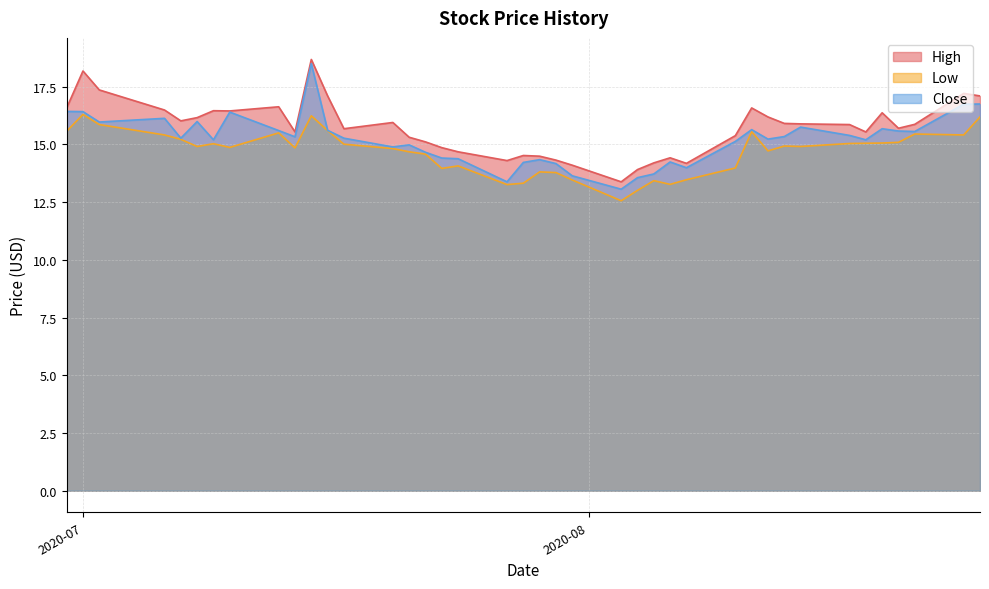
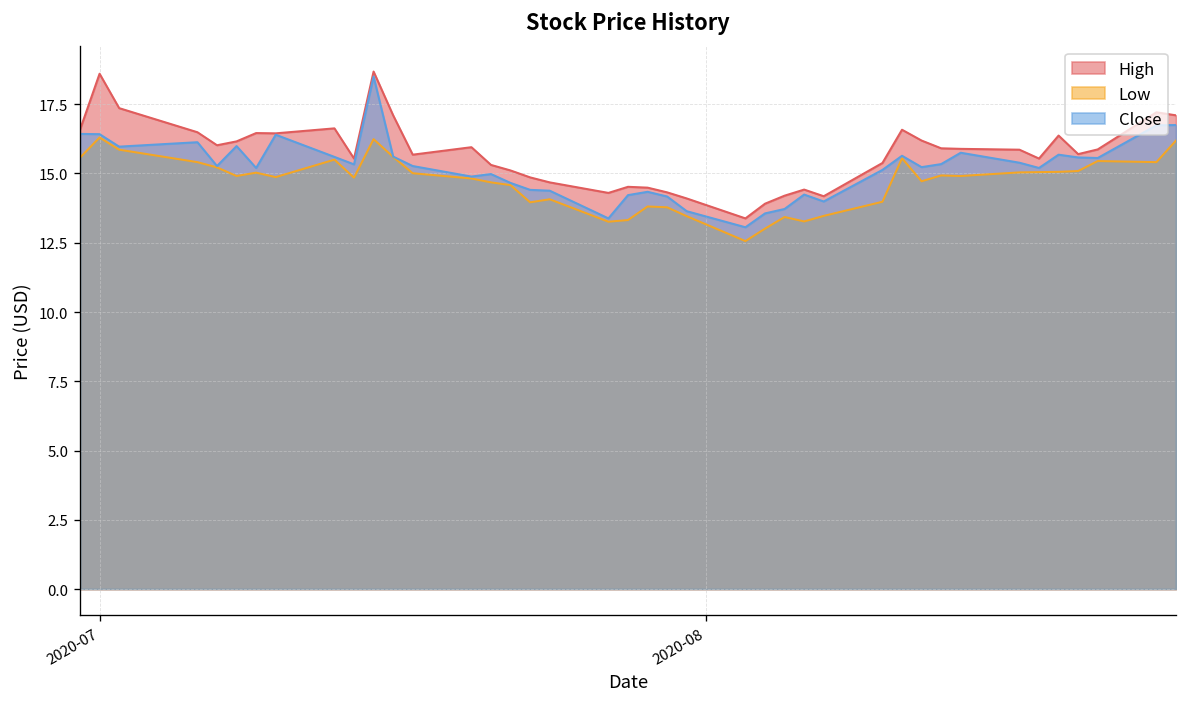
High, 2020-07: 18.2 -> 18.6
